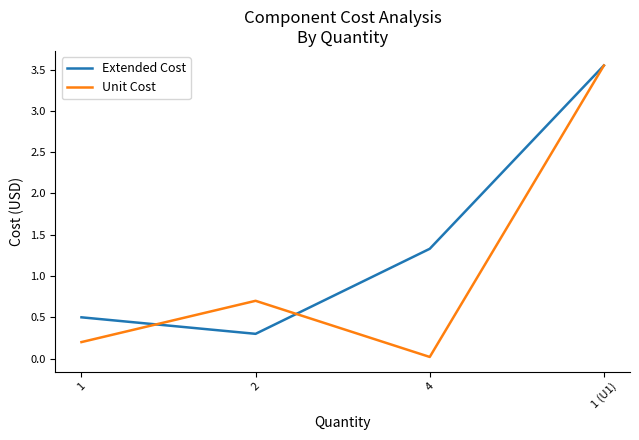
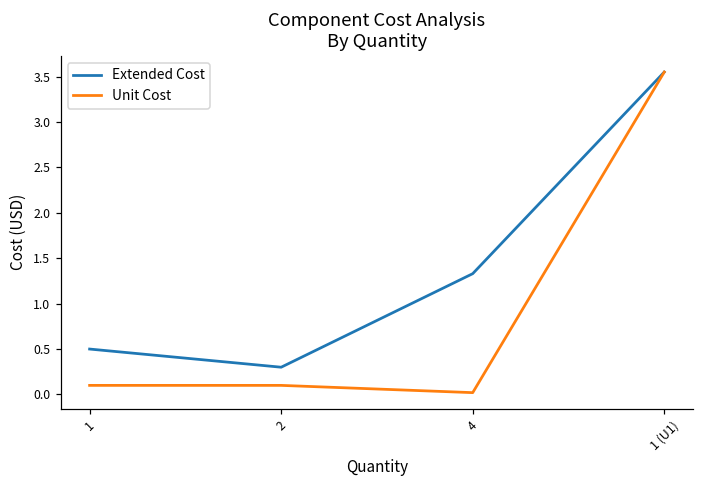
Unit Cost, 1: 0.2 -> 0.1
Unit Cost, 2: 0.7 -> 0.1
